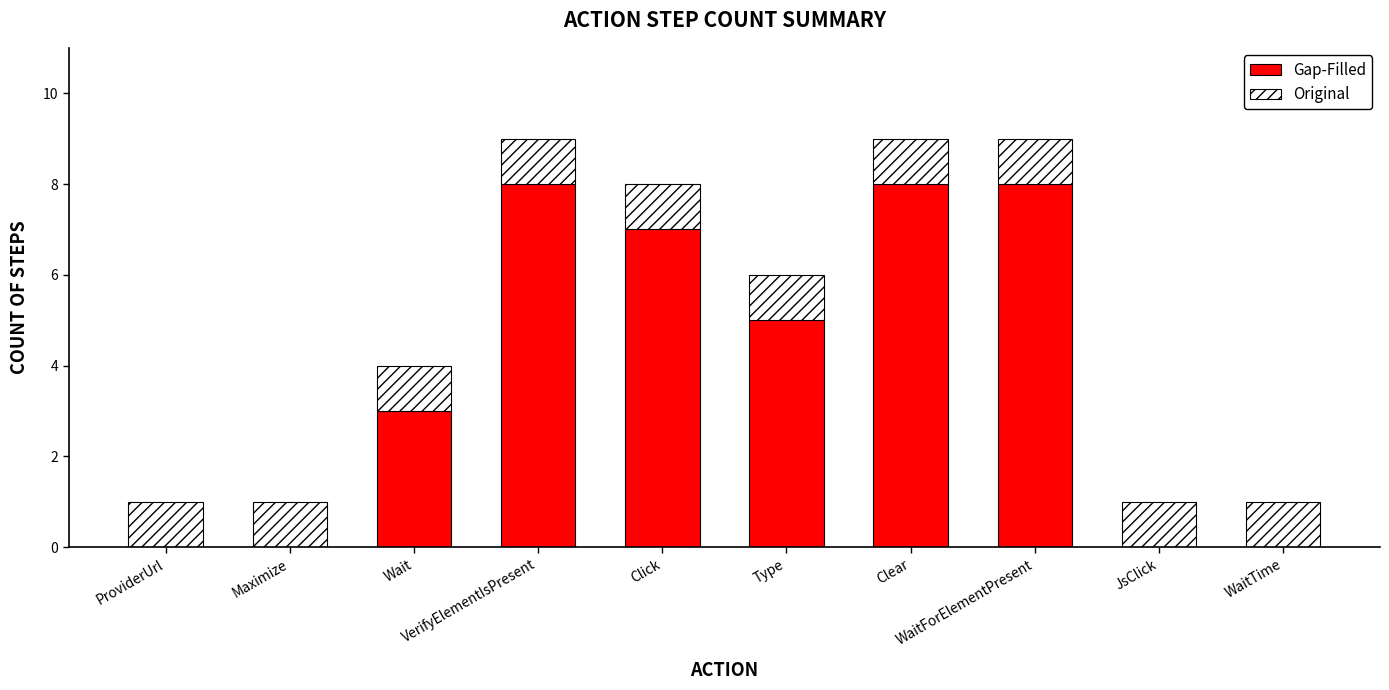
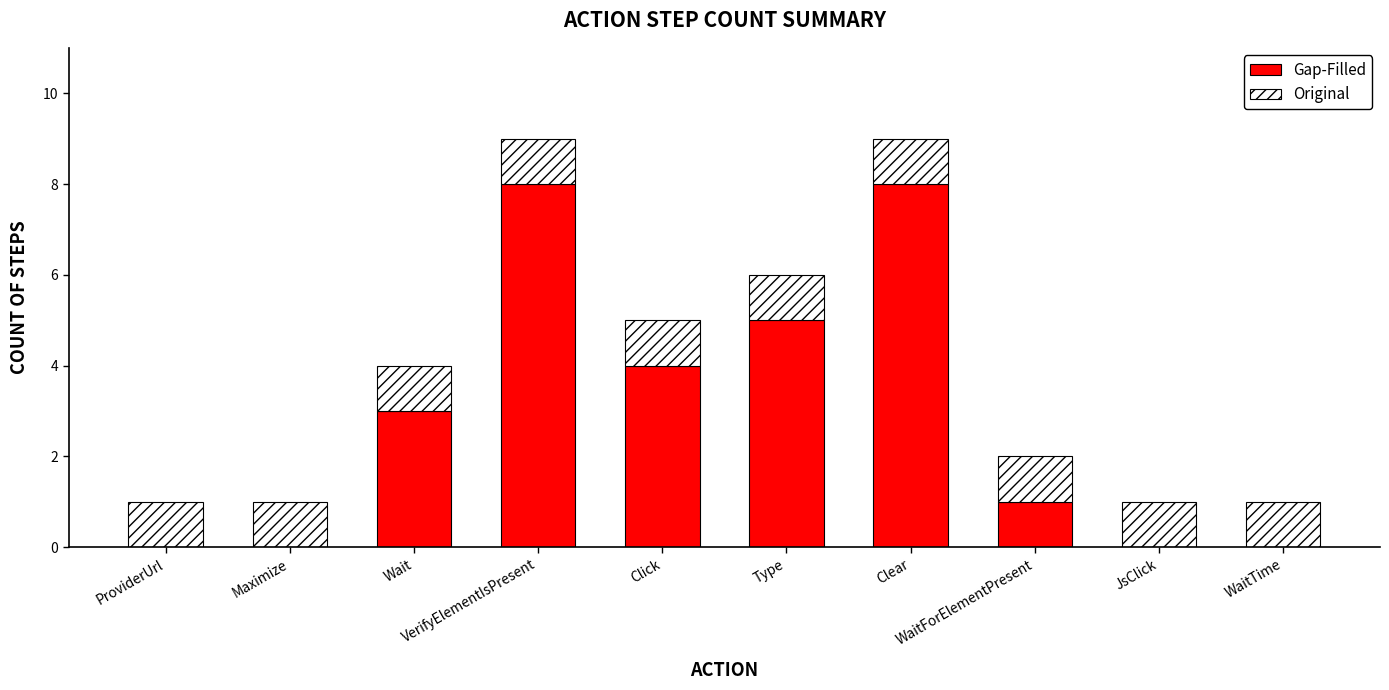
Gap-Filled, Click: 7.0 -> 4.0
Gap-Filled, WaitForElementPresent: 8.0 -> 1.0
